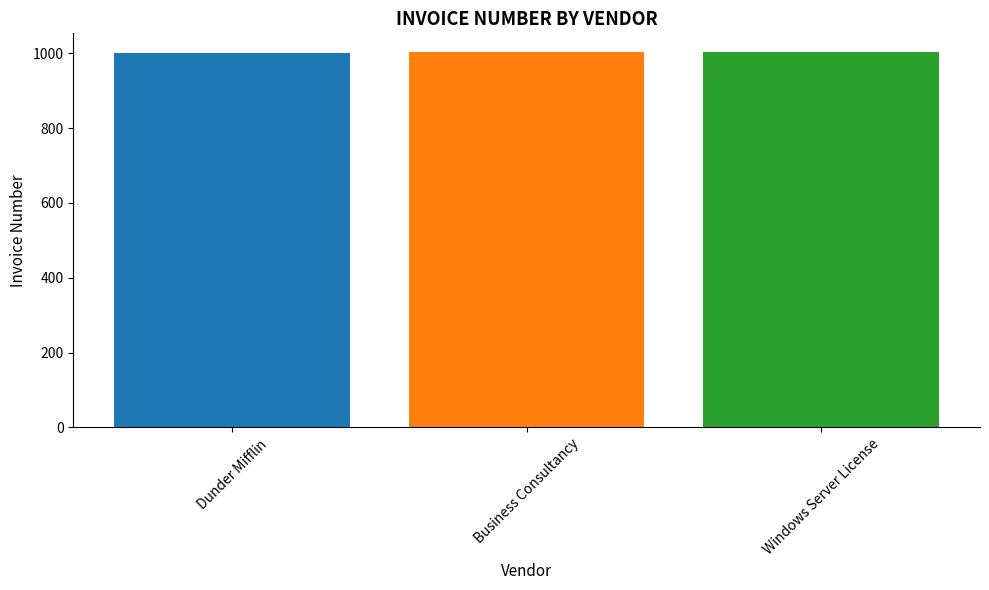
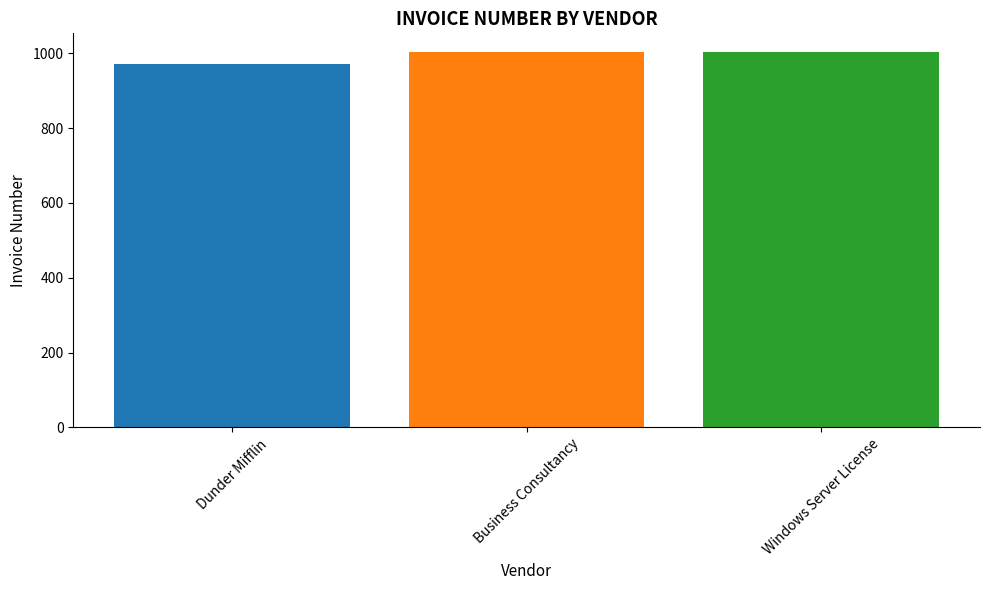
Dunder Mifflin: 1000 -> 970
